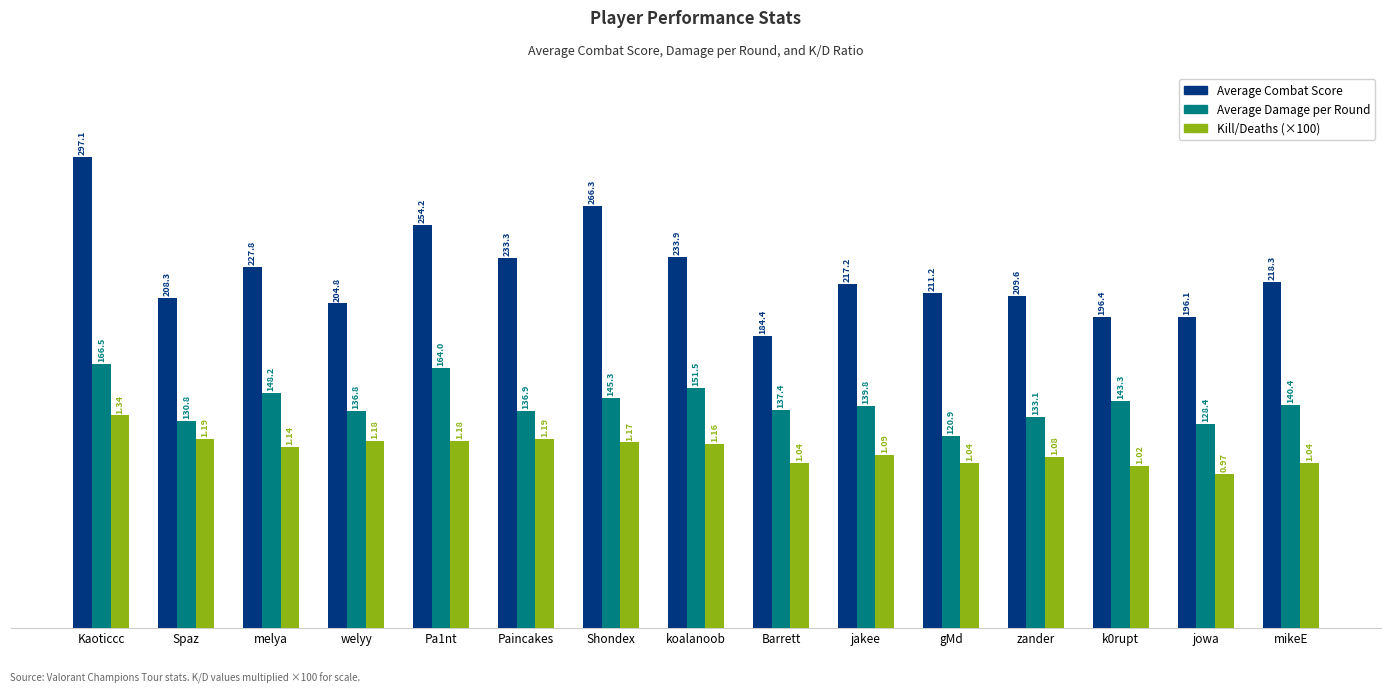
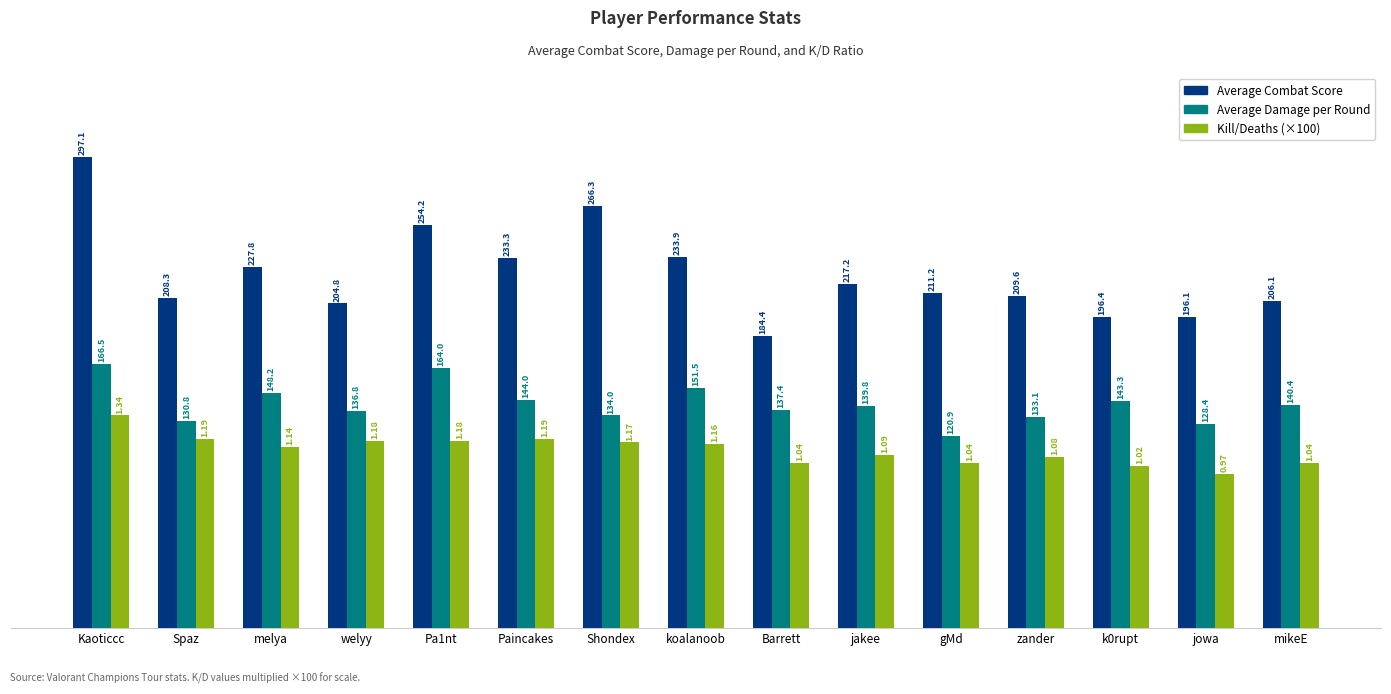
Average Damage per Round, Paincakes: 136.9 -> 144.0
Average Damage per Round, Shondex: 145.3 -> 134.0
Average Combat Score, mikeE: 218.3 -> 206.1
